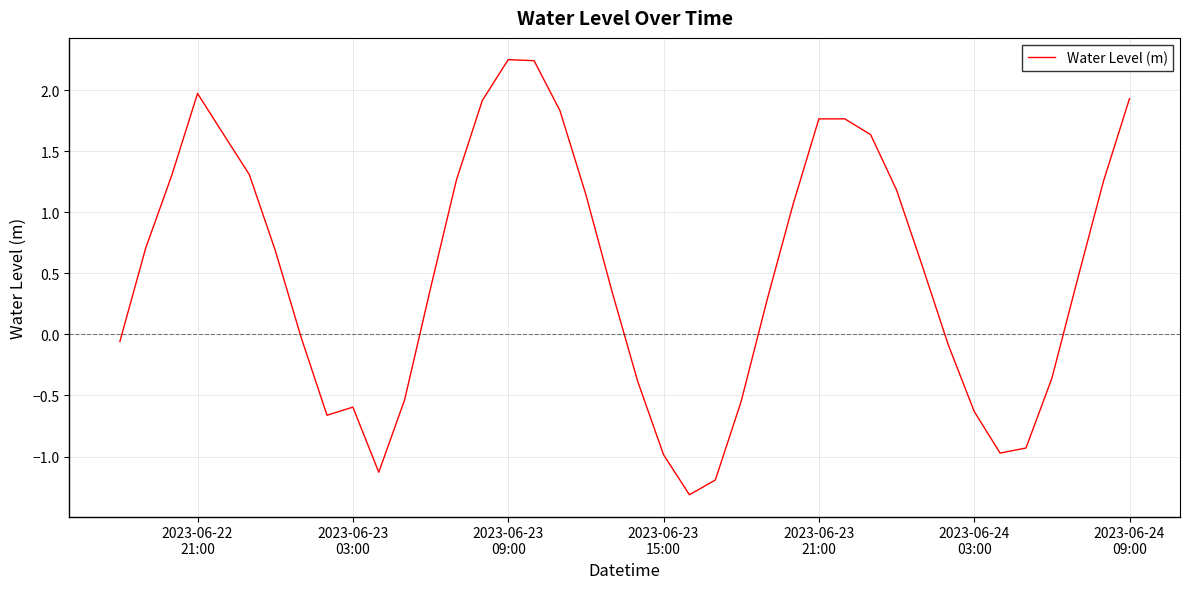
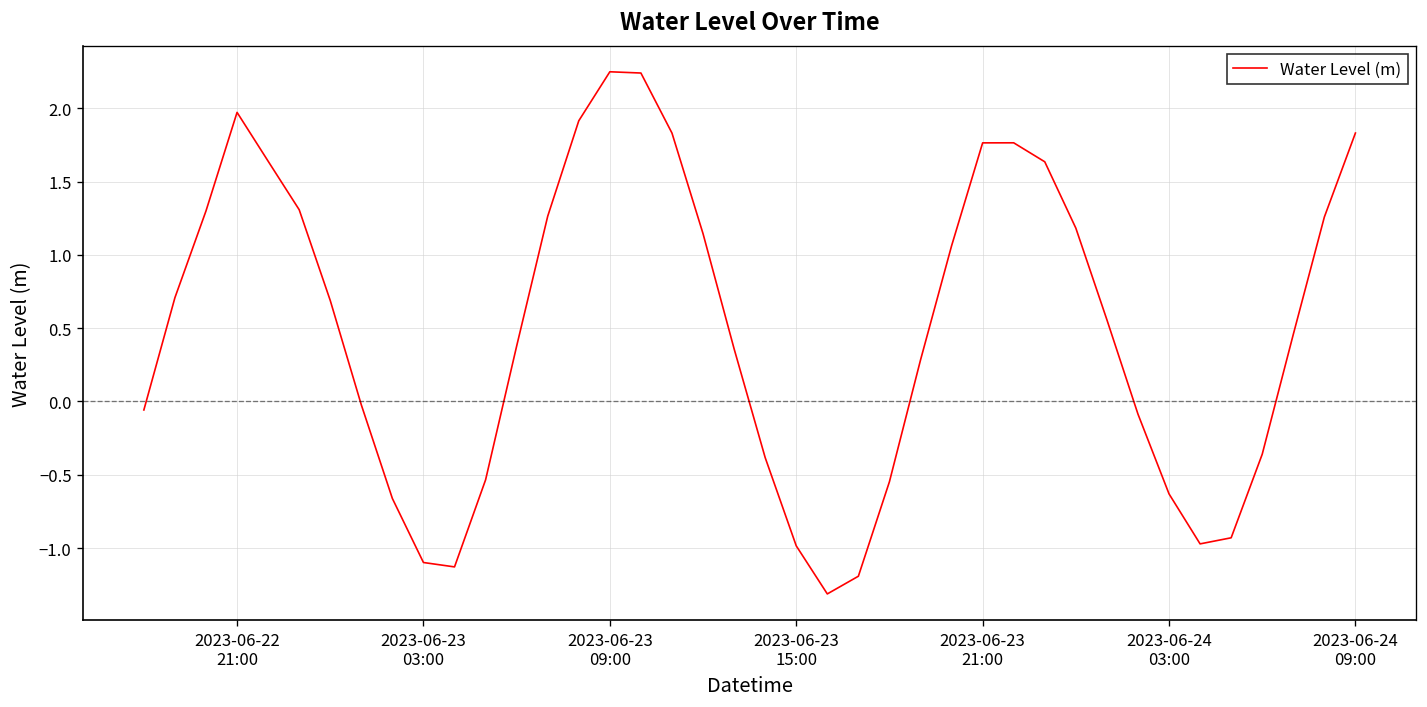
2023-06-23 03:00: -0.60 -> -1.10
2023-06-24 09:00: 1.93 -> 1.83
